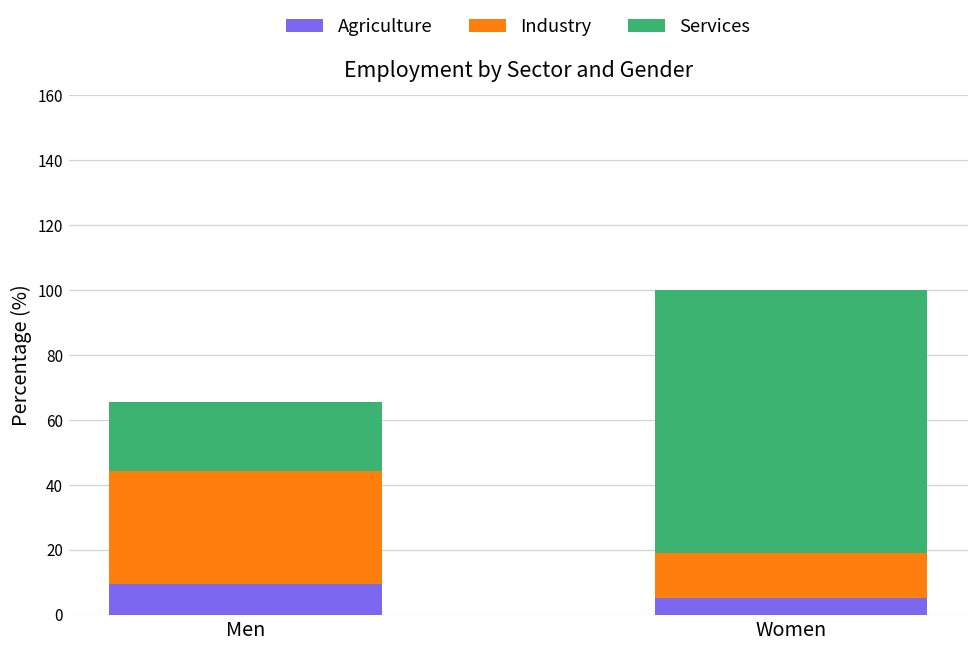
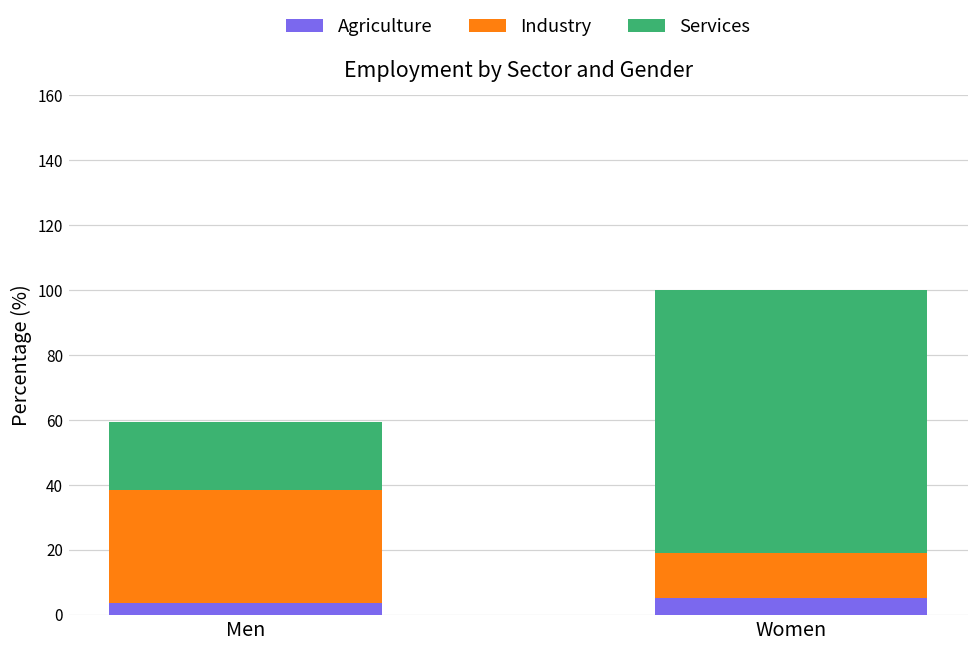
Agriculture, Men: 10 -> 4
